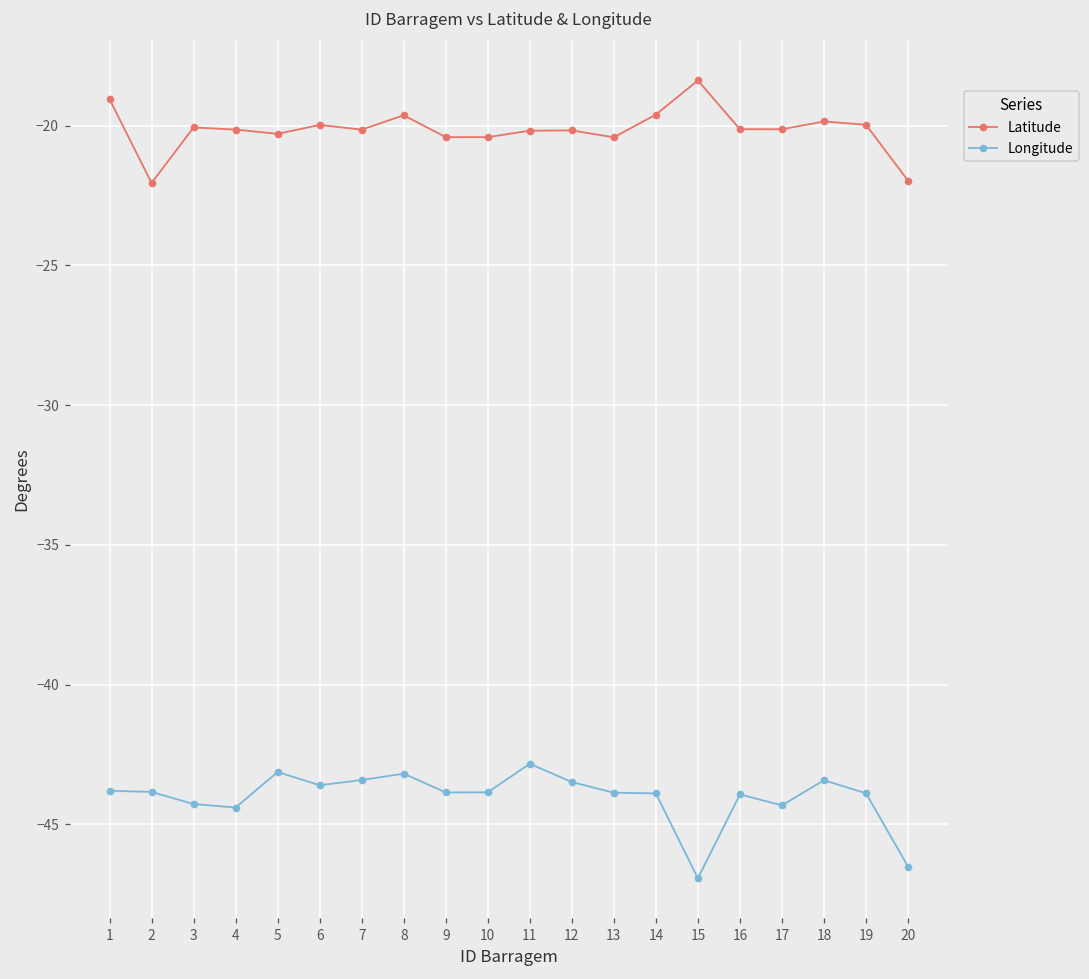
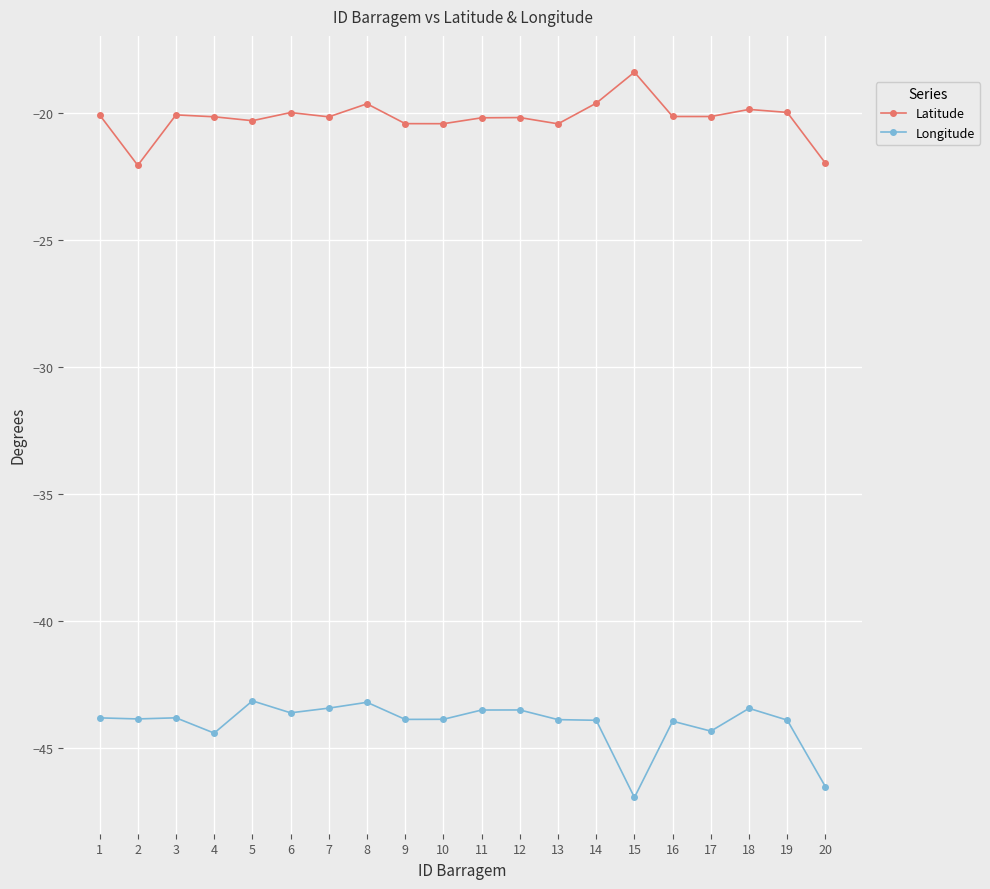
Latitude, 1: -19.1 -> -20.1
Longitude, 3: -44.3 -> -43.8
Longitude, 11: -42.8 -> -43.5
